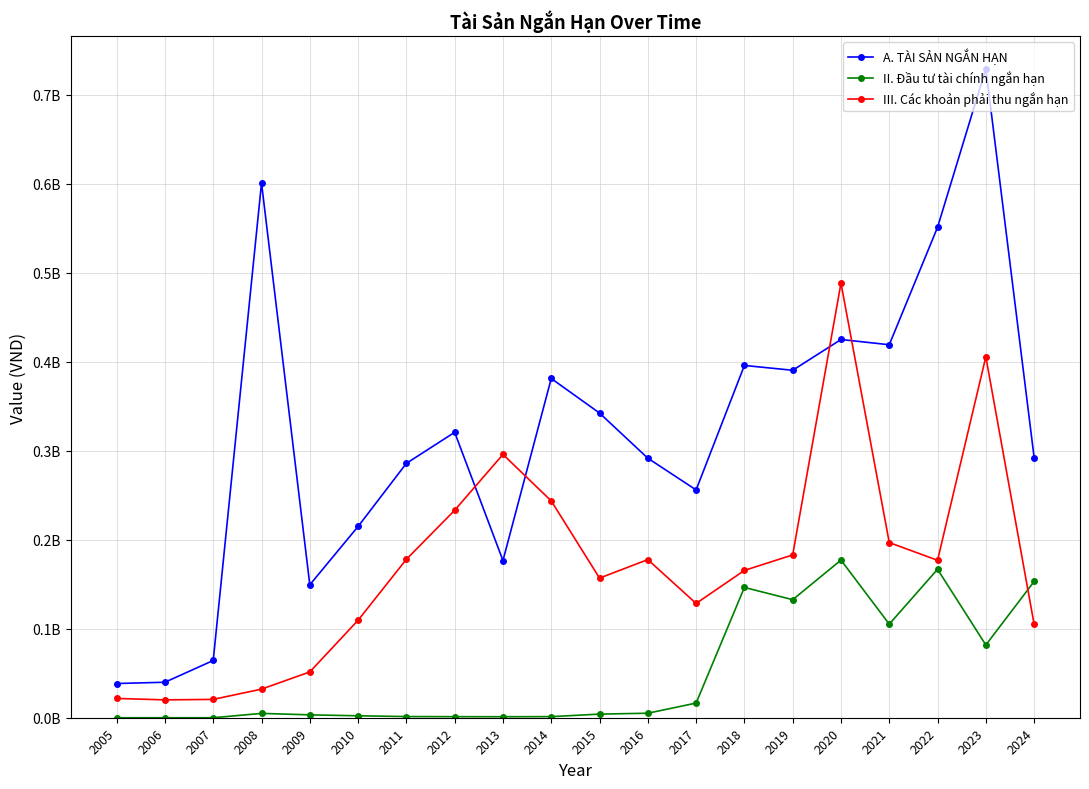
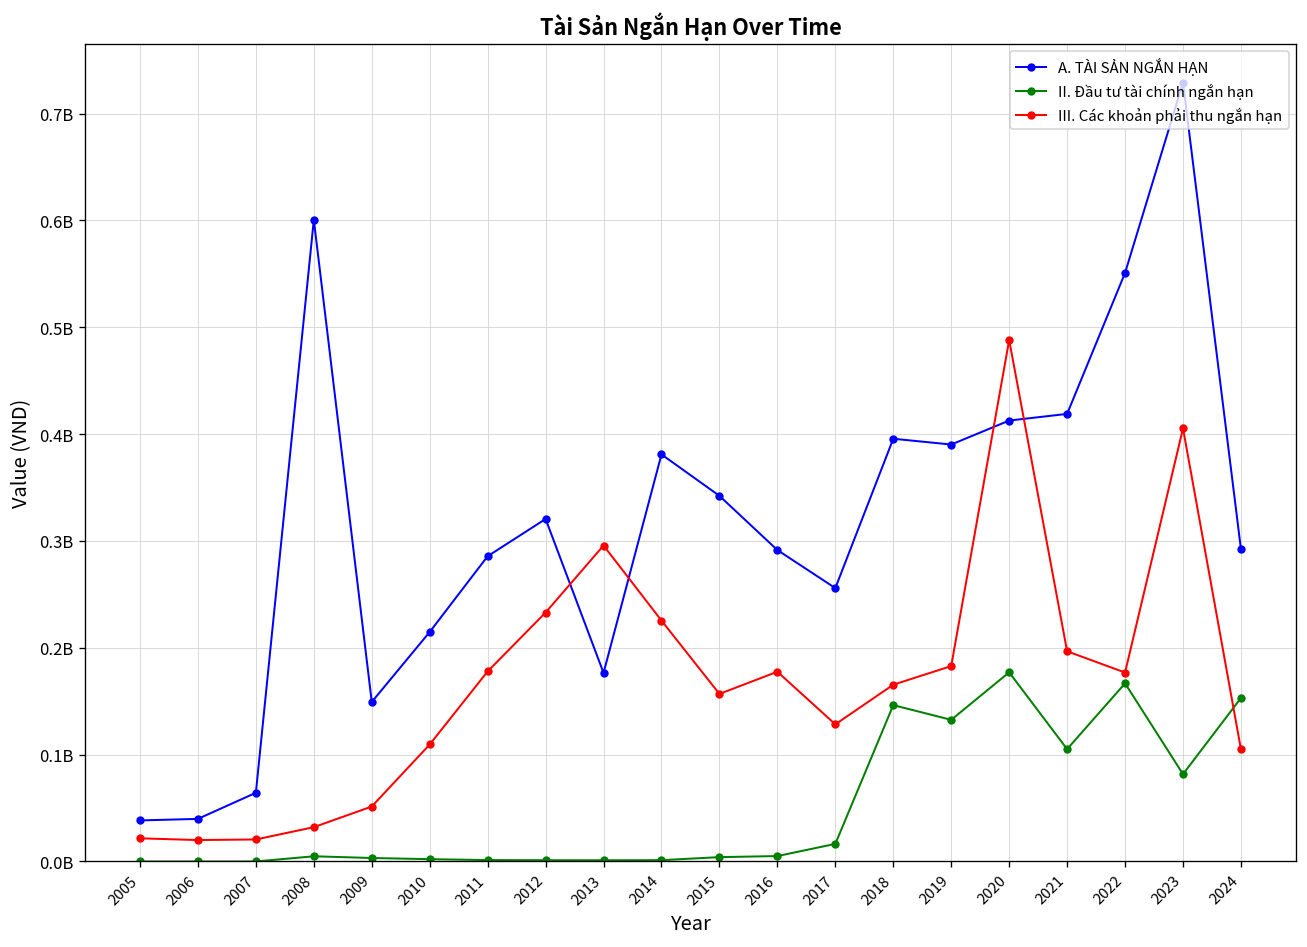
III. Các khoản phải thu ngắn hạn, 2014: 240000000 -> 230000000
A. TÀI SẢN NGẮN HẠN, 2020: 420000000 -> 410000000
